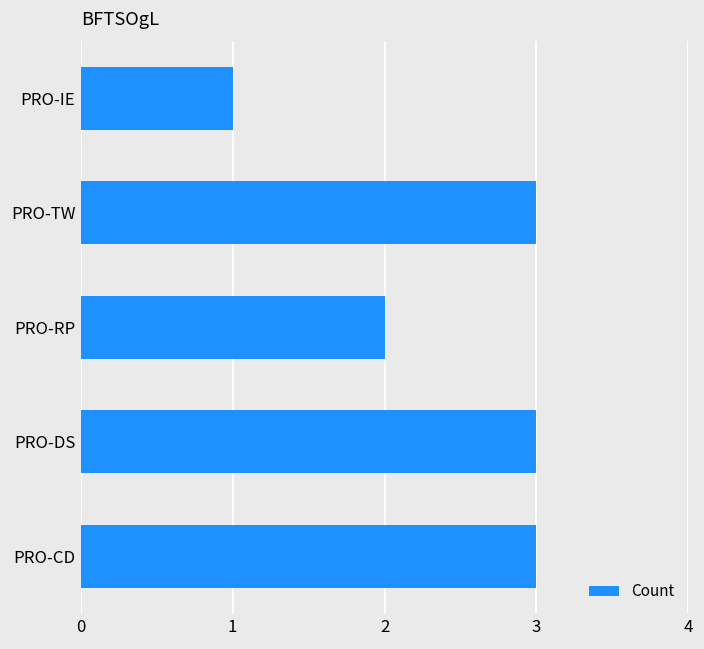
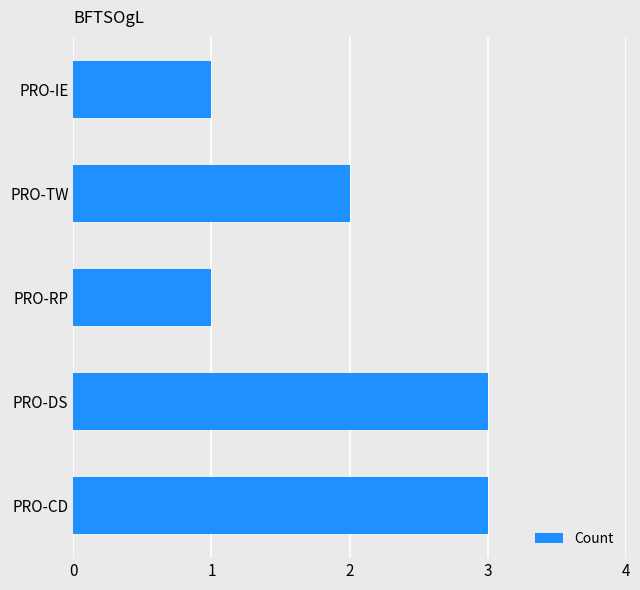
PRO-TW: 3 -> 2
PRO-RP: 2 -> 1
